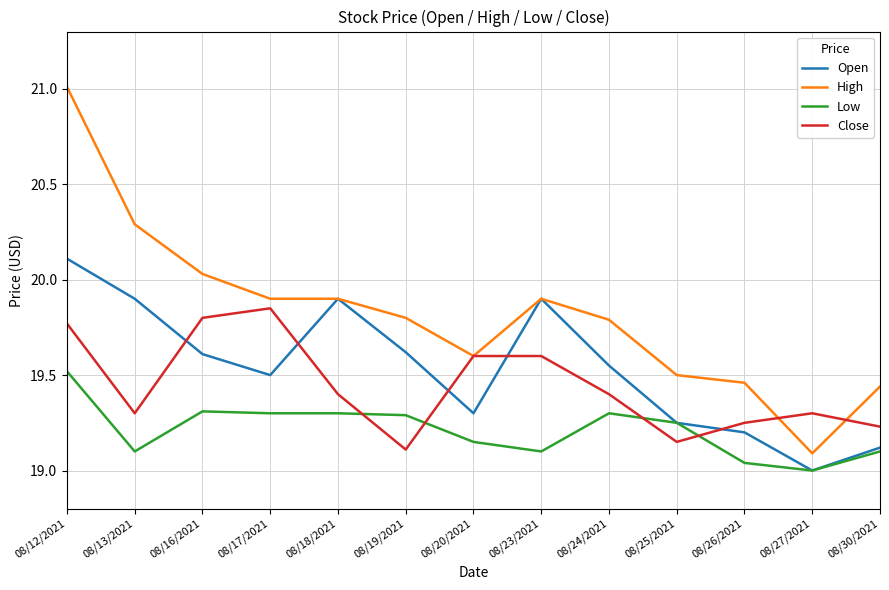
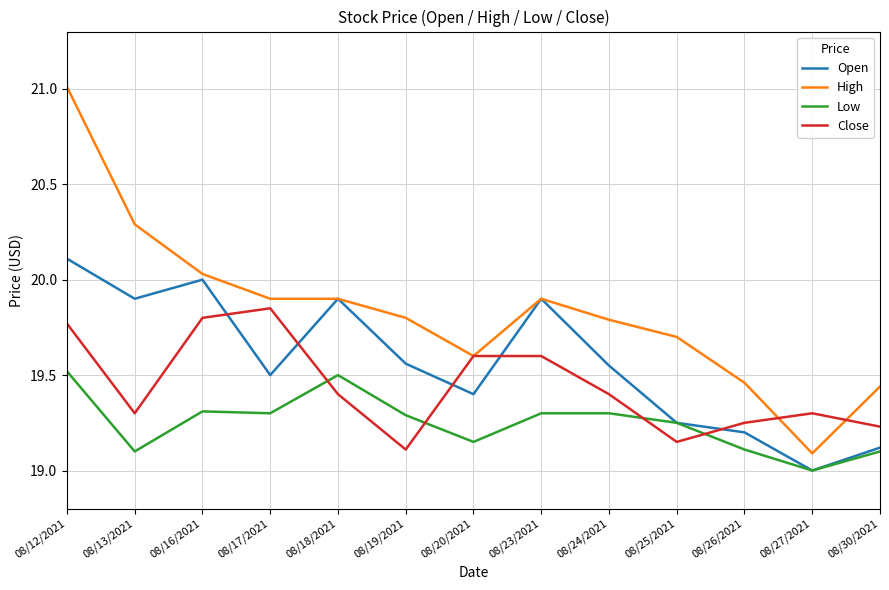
Open, 08/16/2021: 19.61 -> 20.00
Low, 08/18/2021: 19.3 -> 19.5
Open, 08/19/2021: 19.62 -> 19.56
Open, 08/20/2021: 19.3 -> 19.4
Low, 08/23/2021: 19.1 -> 19.3
High, 08/25/2021: 19.5 -> 19.7
Low, 08/26/2021: 19.04 -> 19.11
